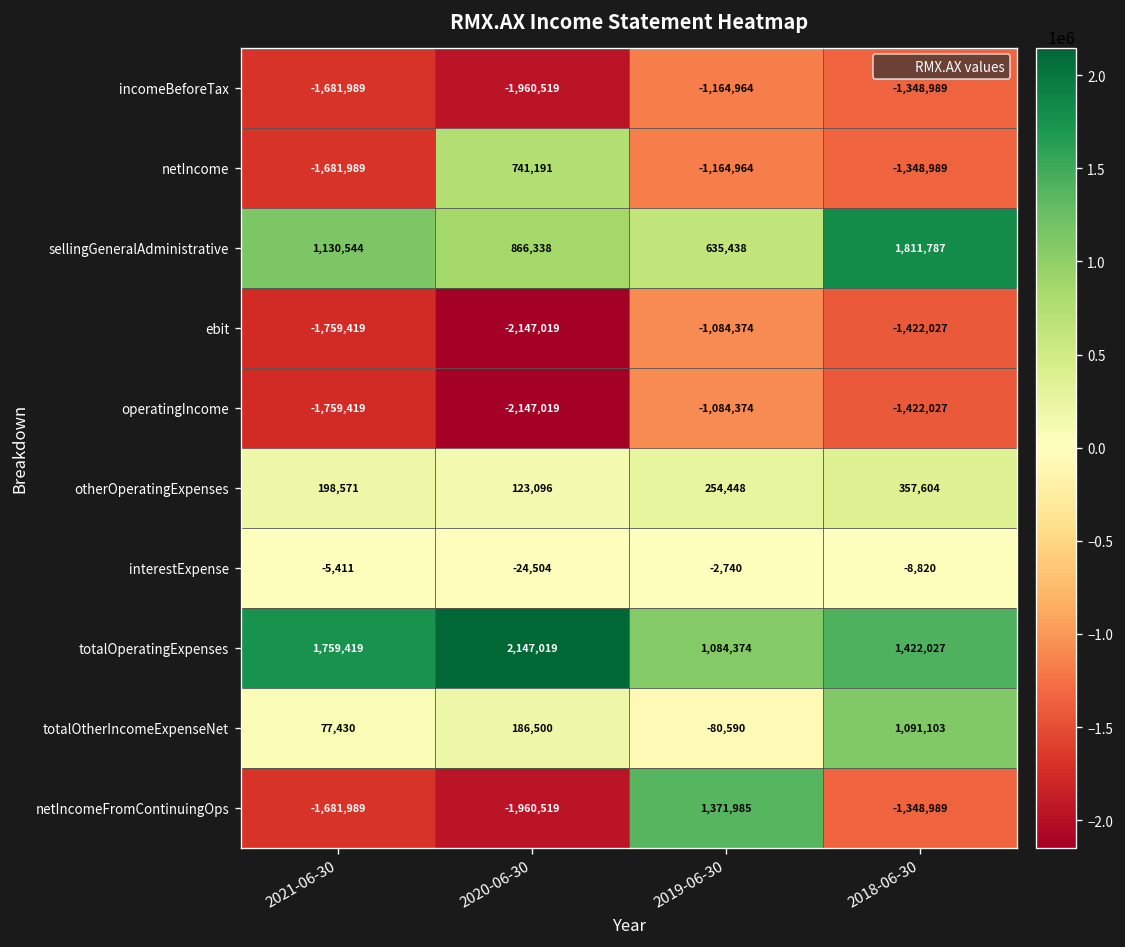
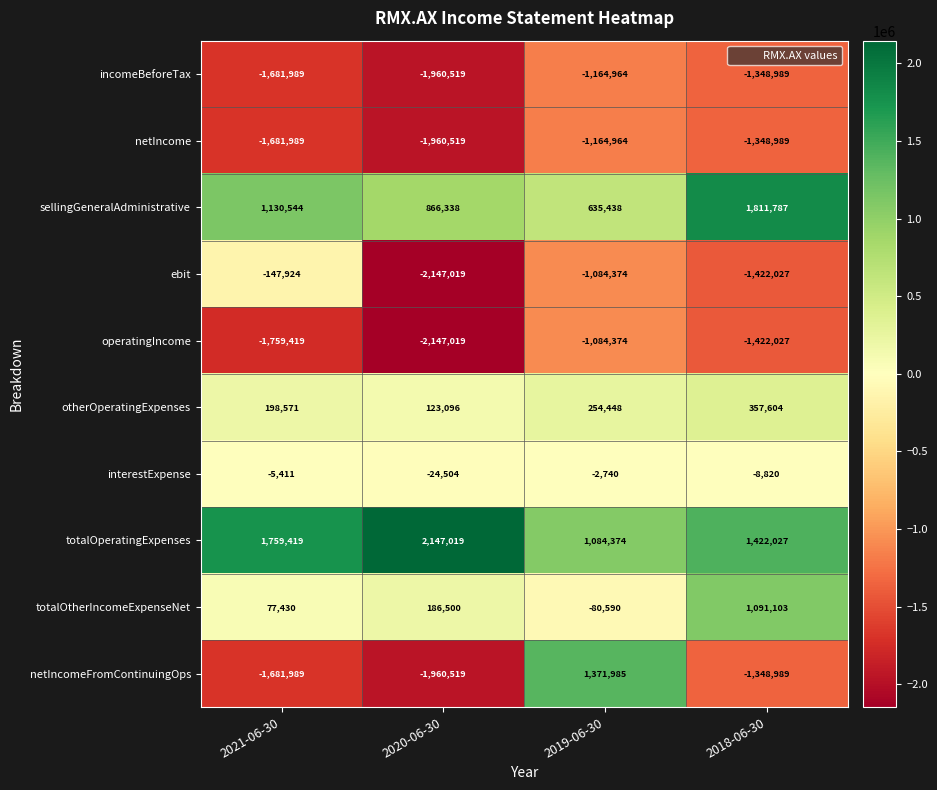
netIncome, 2020-06-30: 741,191 -> -1,960,519
ebit, 2021-06-30: -1,759,419 -> -147,924
